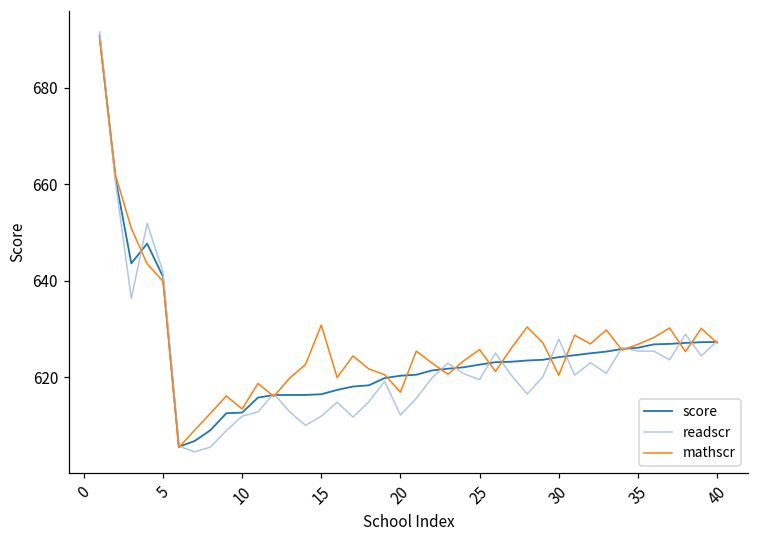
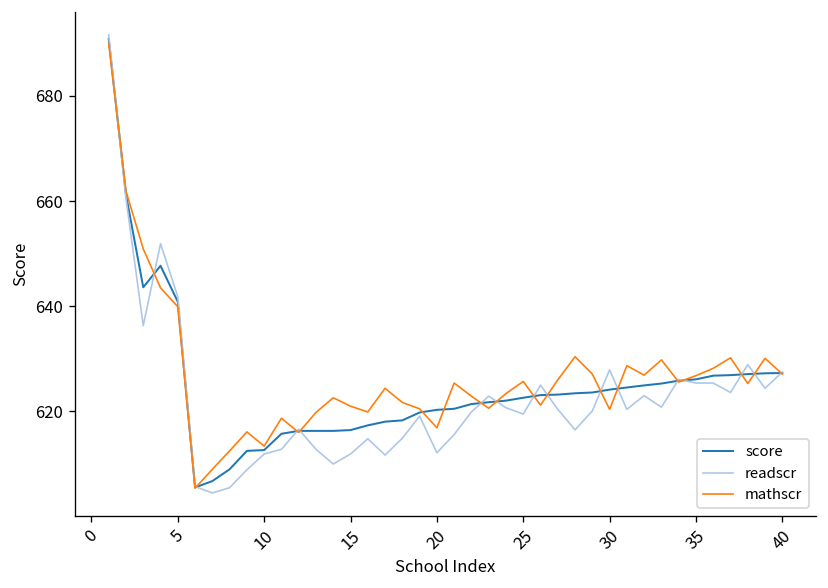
mathscr, 15: 631 -> 621
